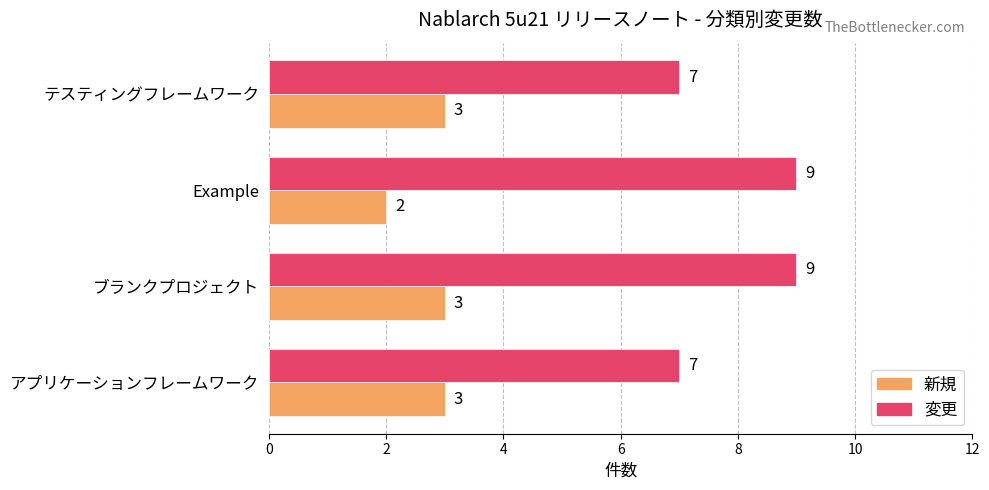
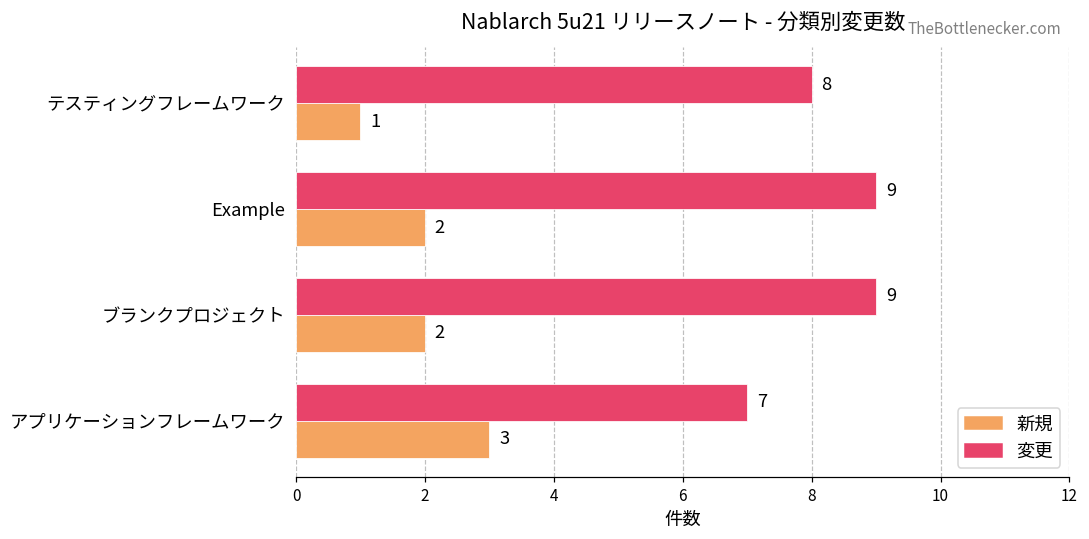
変更, テスティングフレームワーク: 7 -> 8
新規, テスティングフレームワーク: 3 -> 1
新規, ブランクプロジェクト: 3 -> 2
